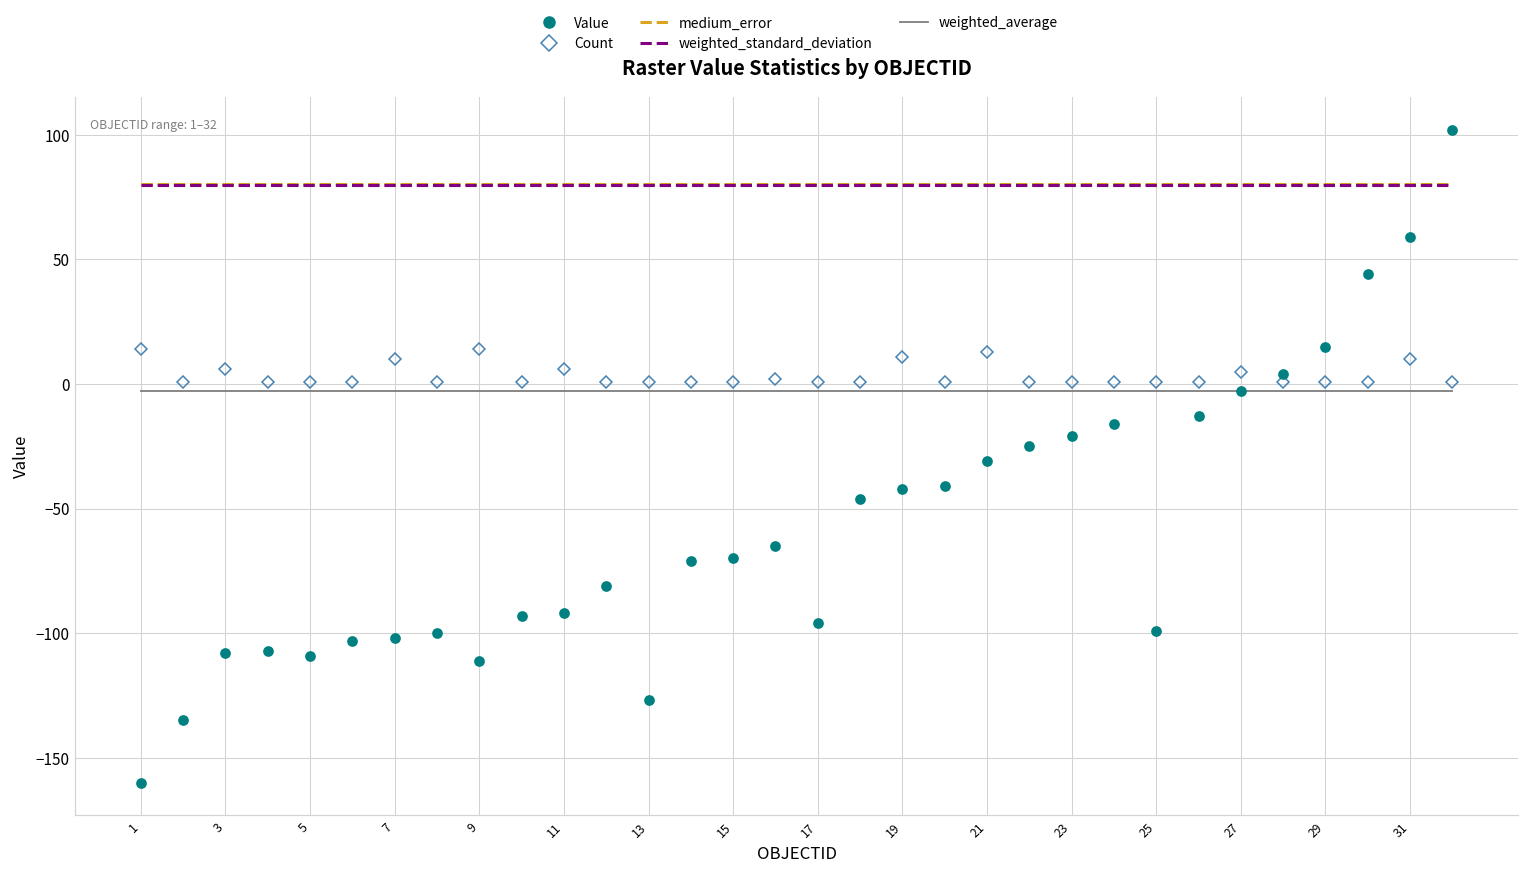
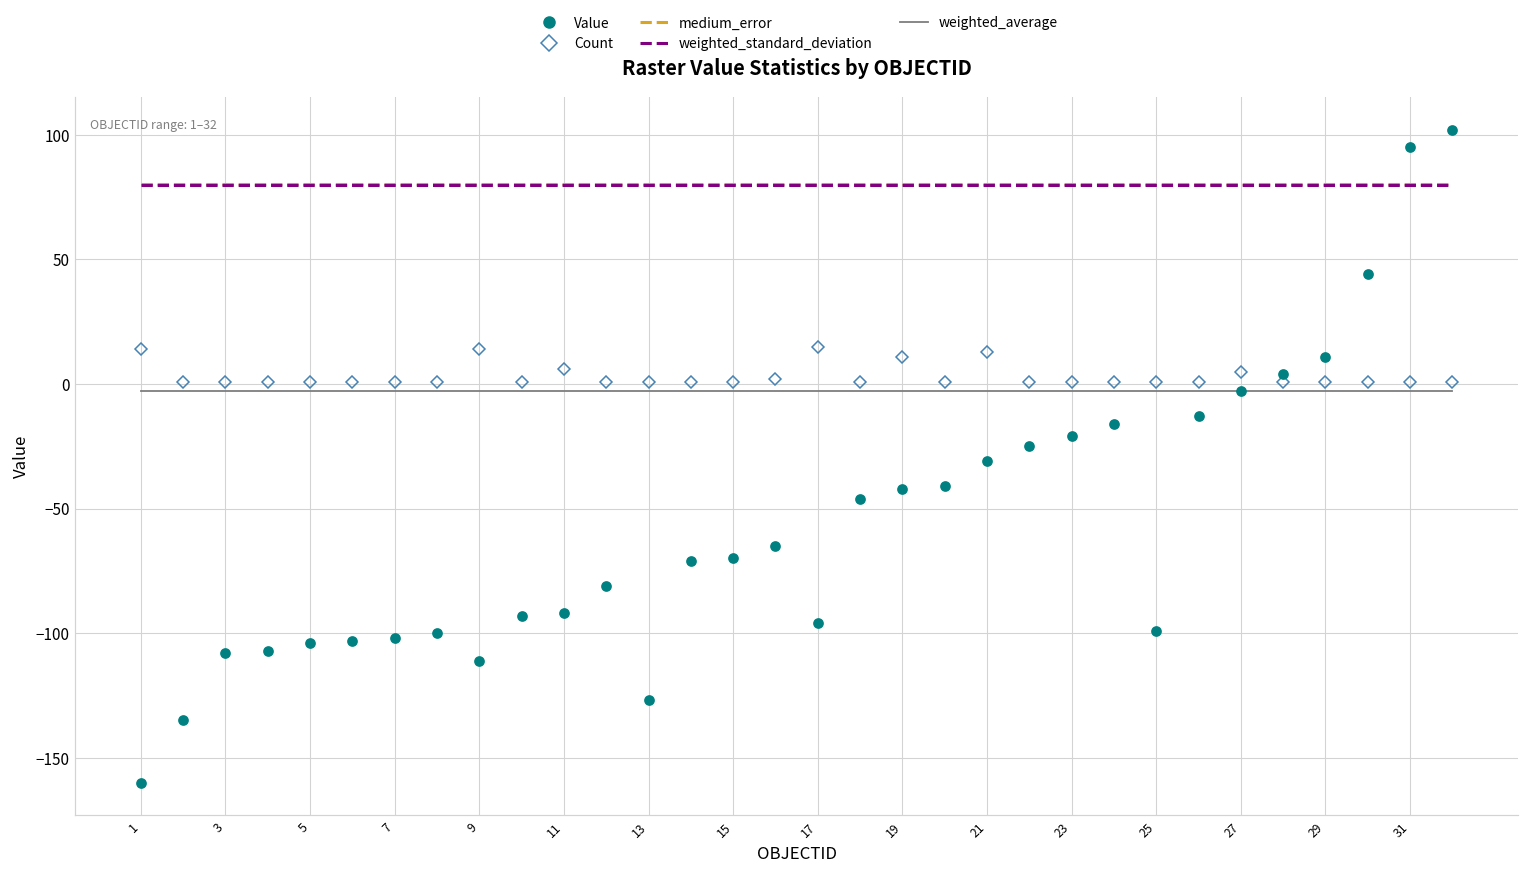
Count, 3: 6 -> 1
Value, 5: -109 -> -104
Count, 7: 10 -> 1
Count, 17: 1 -> 15
Value, 29: 15 -> 11
Value, 31: 59 -> 95
Count, 31: 10 -> 1
